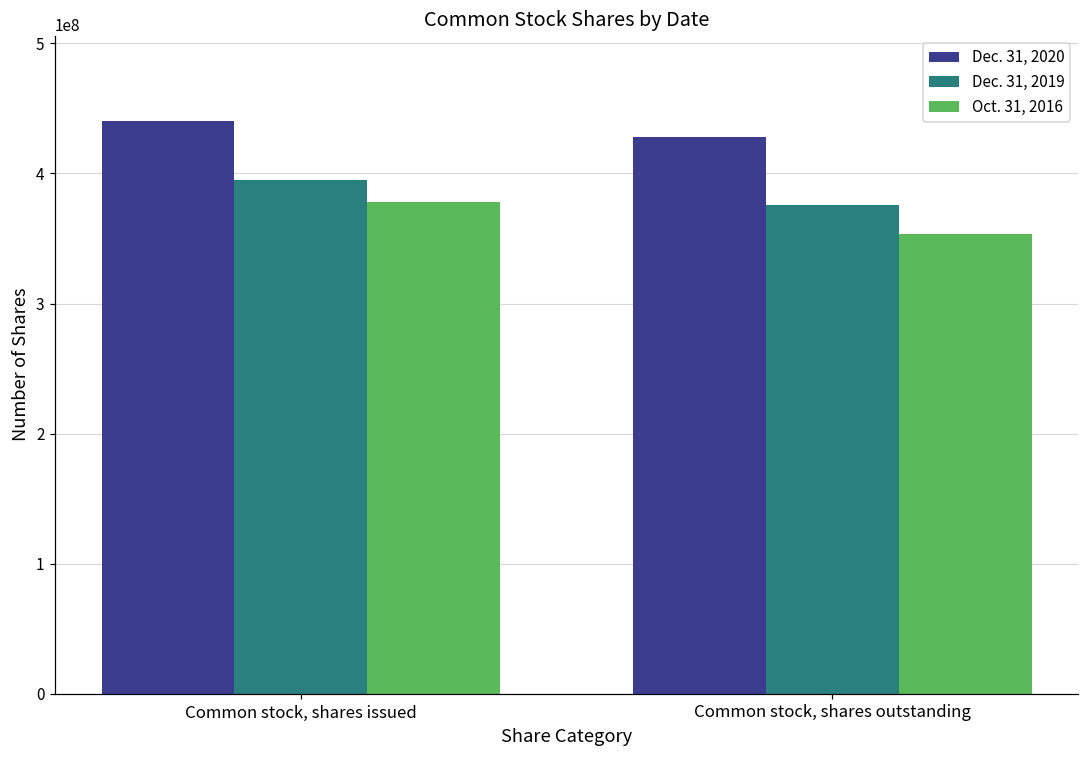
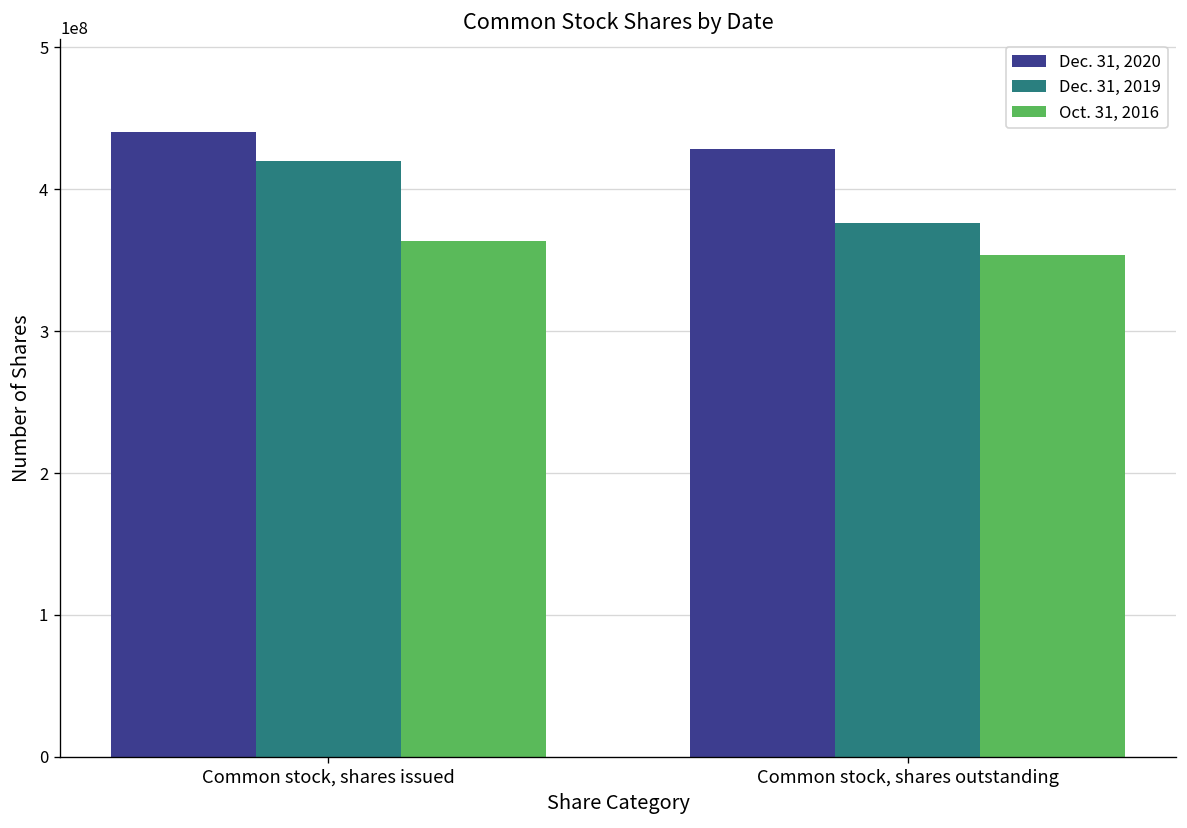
Dec. 31, 2019, Common stock, shares issued: 395000000 -> 420000000
Oct. 31, 2016, Common stock, shares issued: 378000000 -> 364000000
